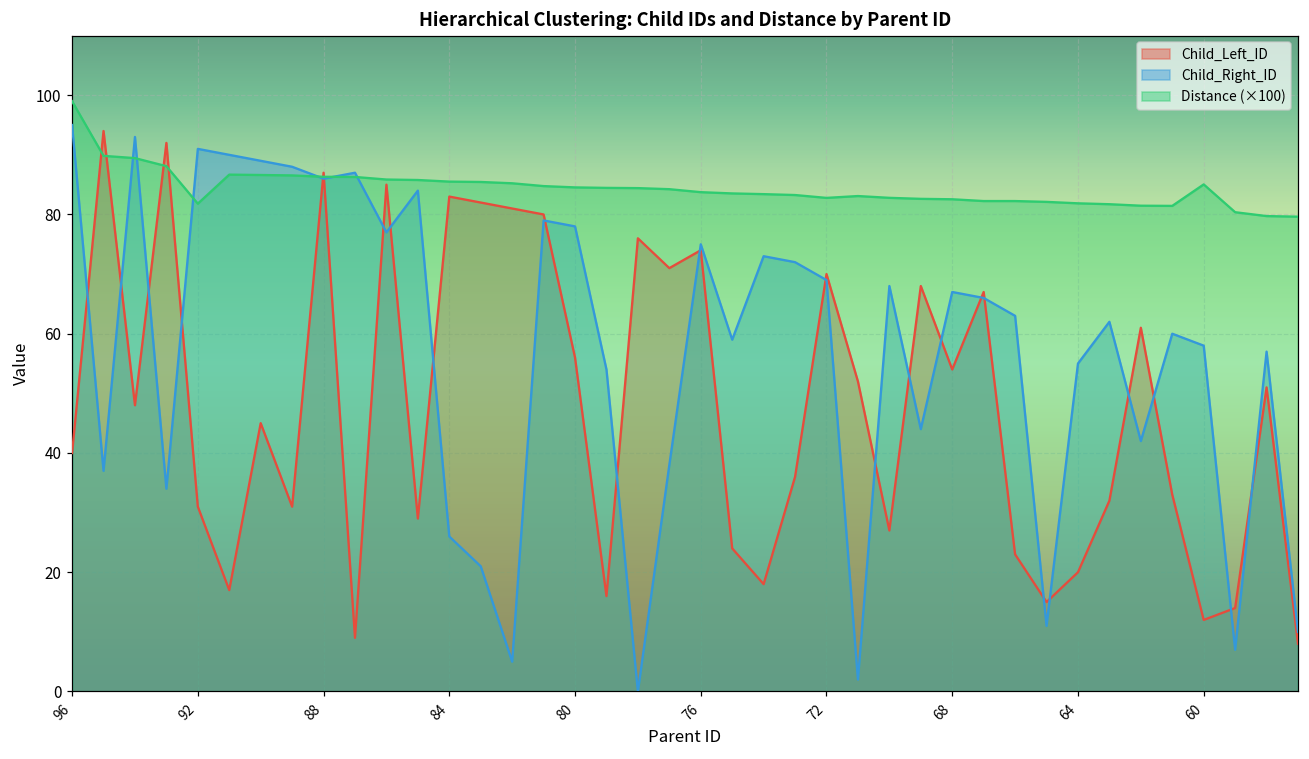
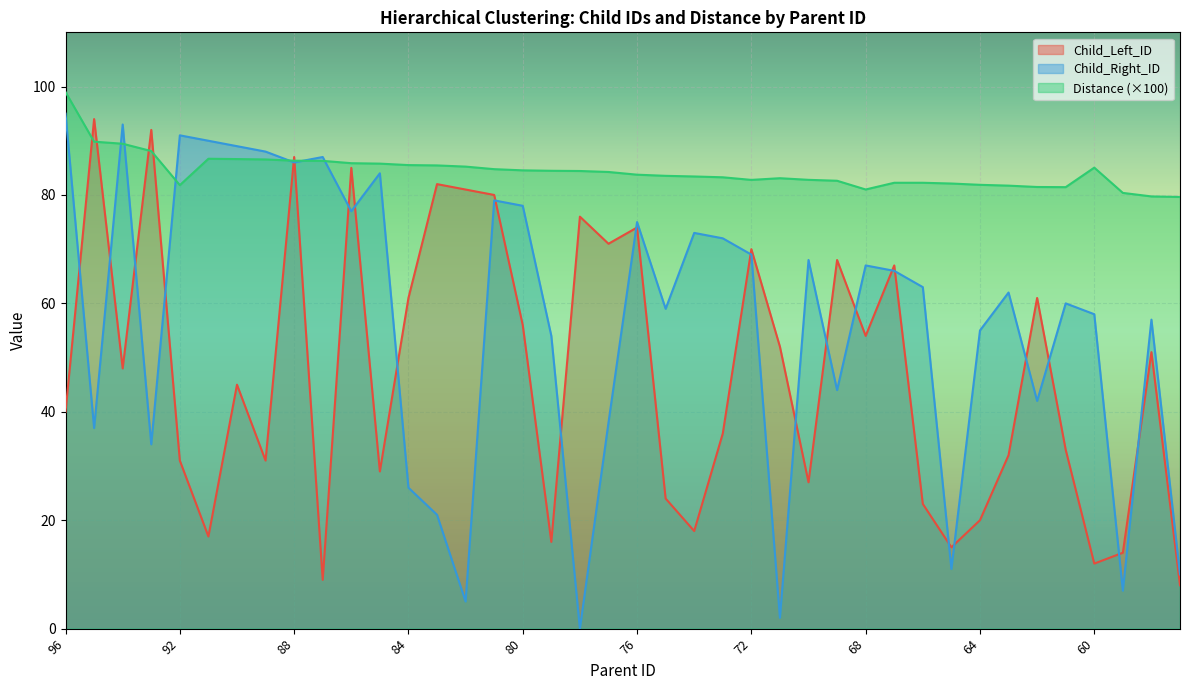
Child_Left_ID, 84: 83 -> 61
Distance (×100), 68: 83 -> 81
